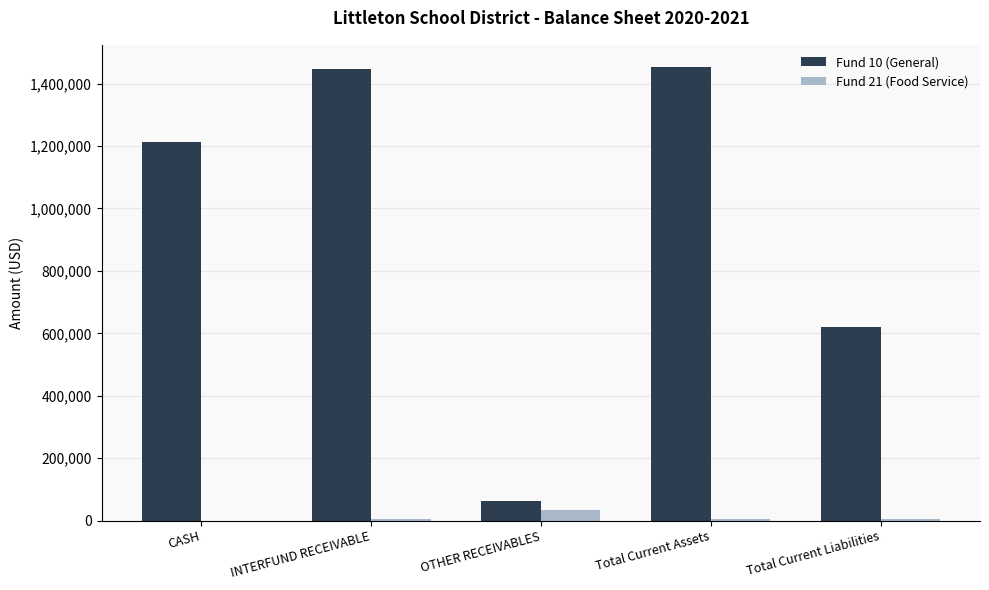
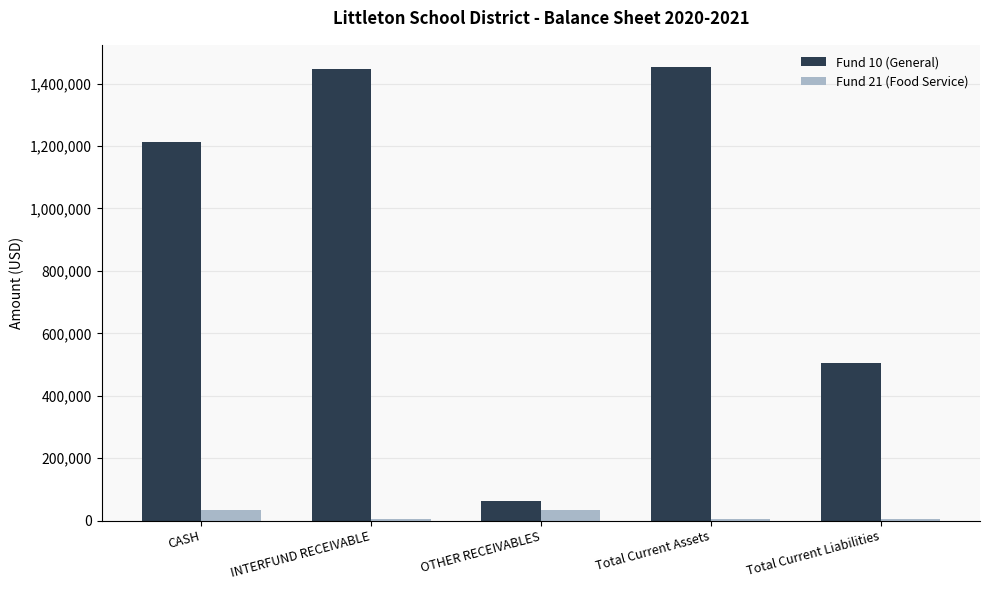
Fund 21 (Food Service), CASH: 0 -> 40,000
Fund 10 (General), Total Current Liabilities: 620,000 -> 500,000
